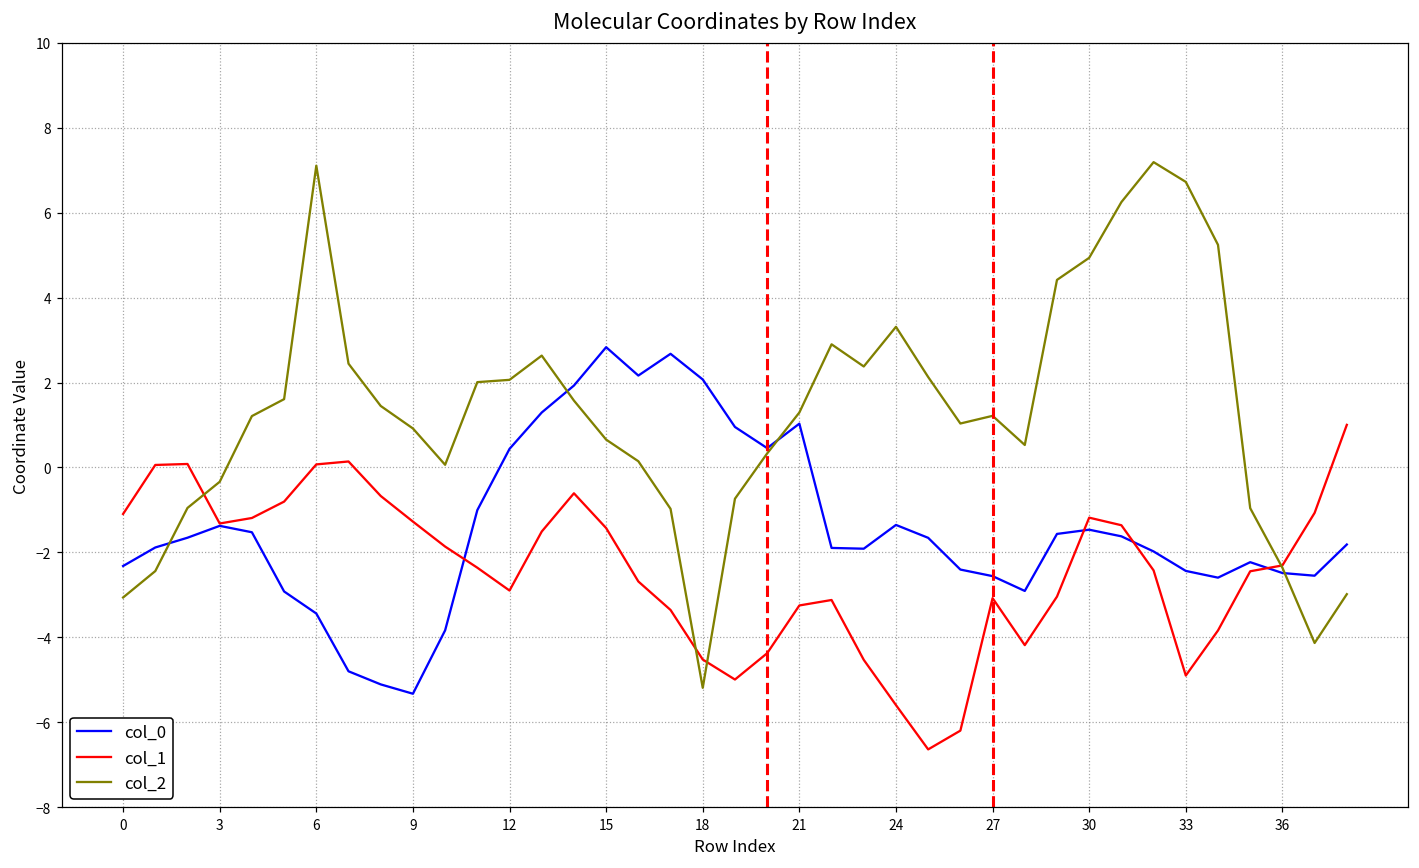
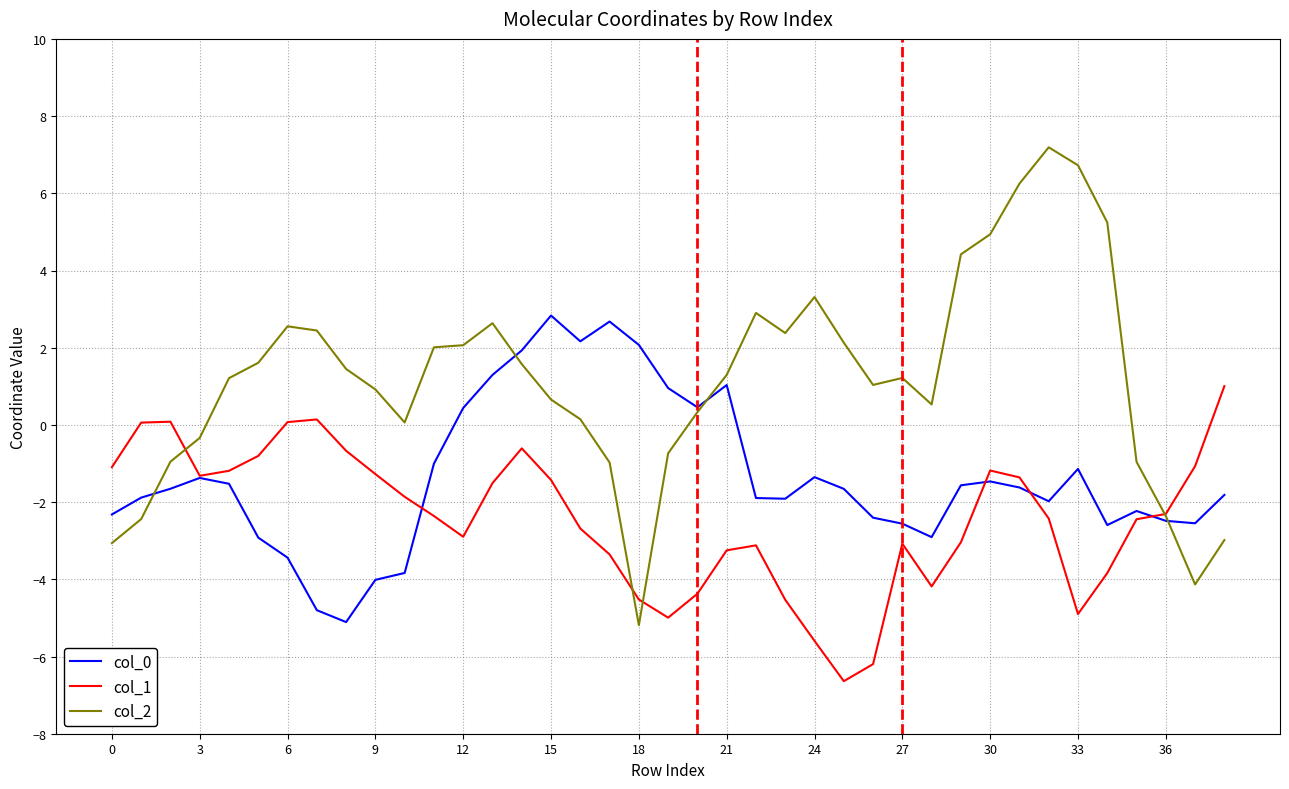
col_2, 6: 7.1 -> 2.6
col_0, 9: -5.3 -> -4.0
col_0, 33: -2.4 -> -1.1
